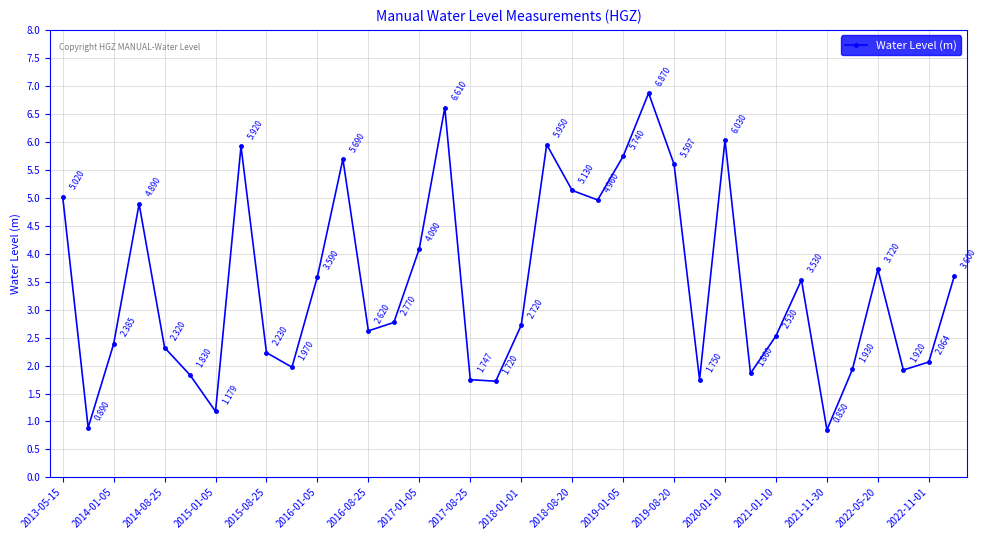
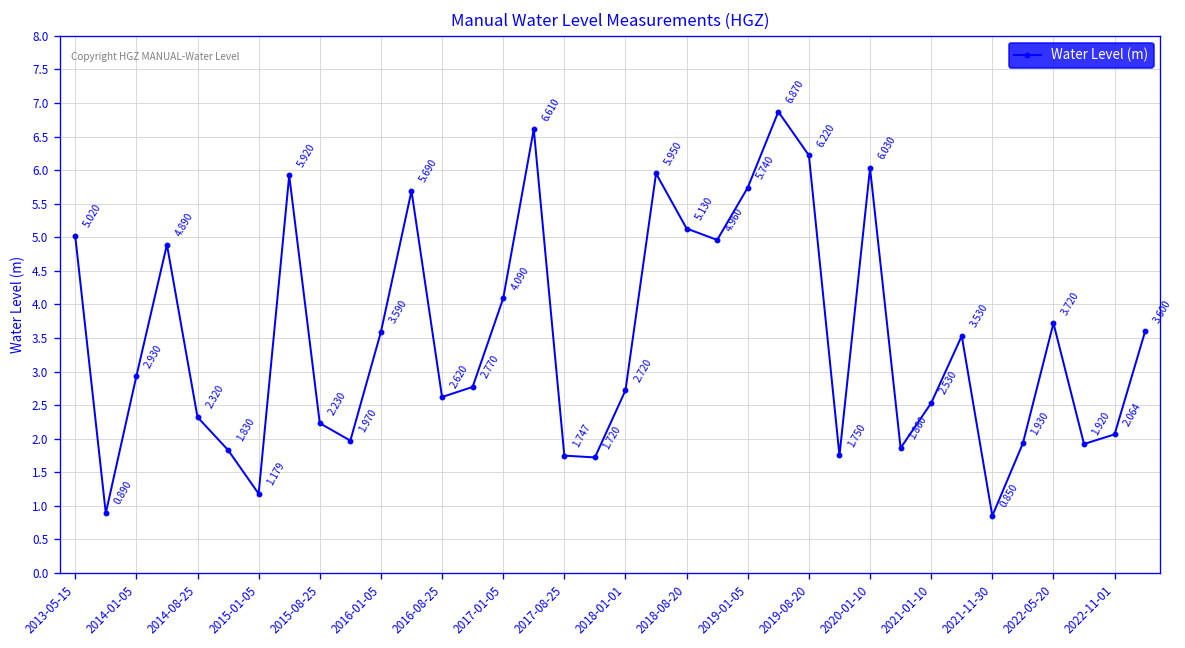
2014-01-05: 2.385 -> 2.930
2019-08-20: 5.597 -> 6.220
